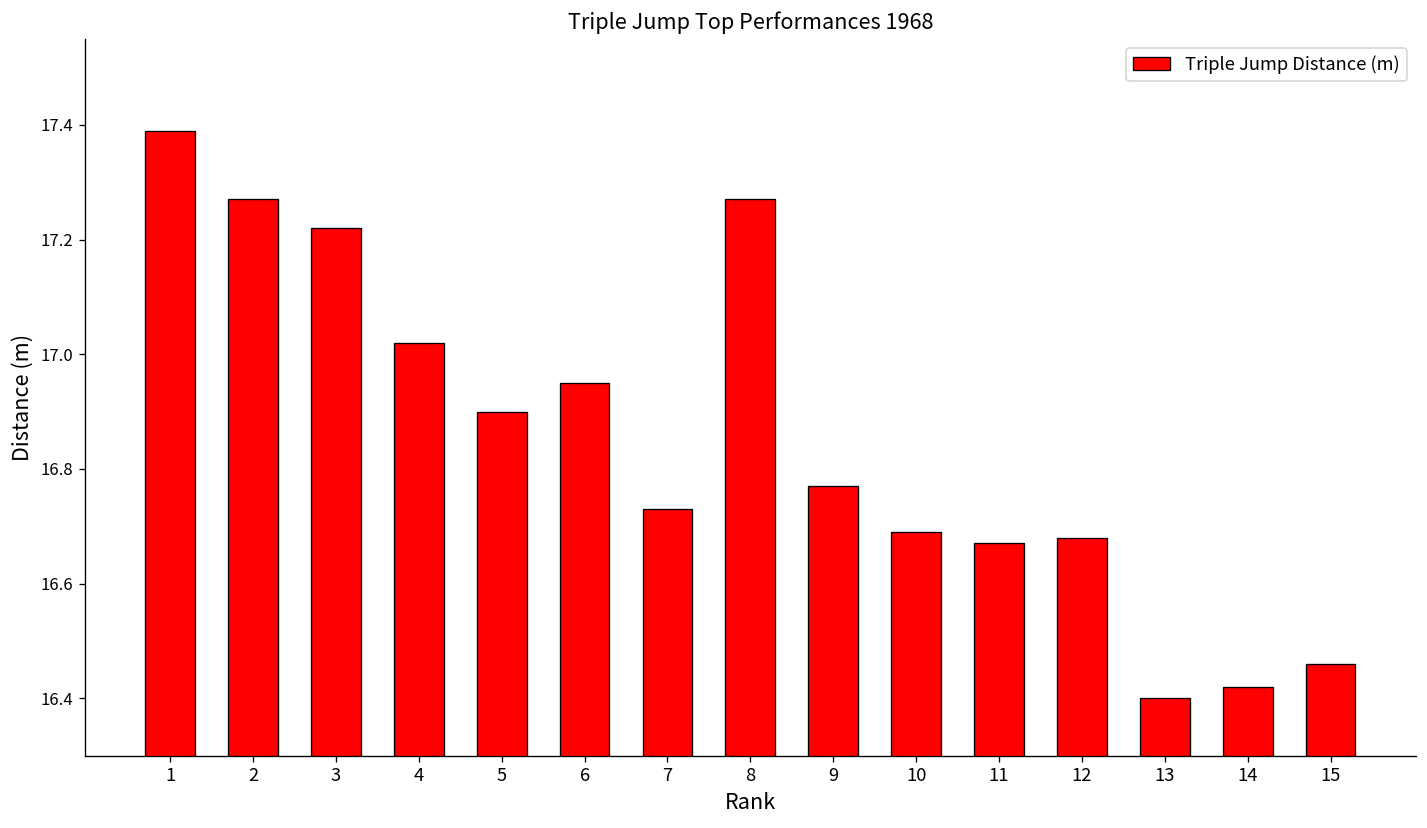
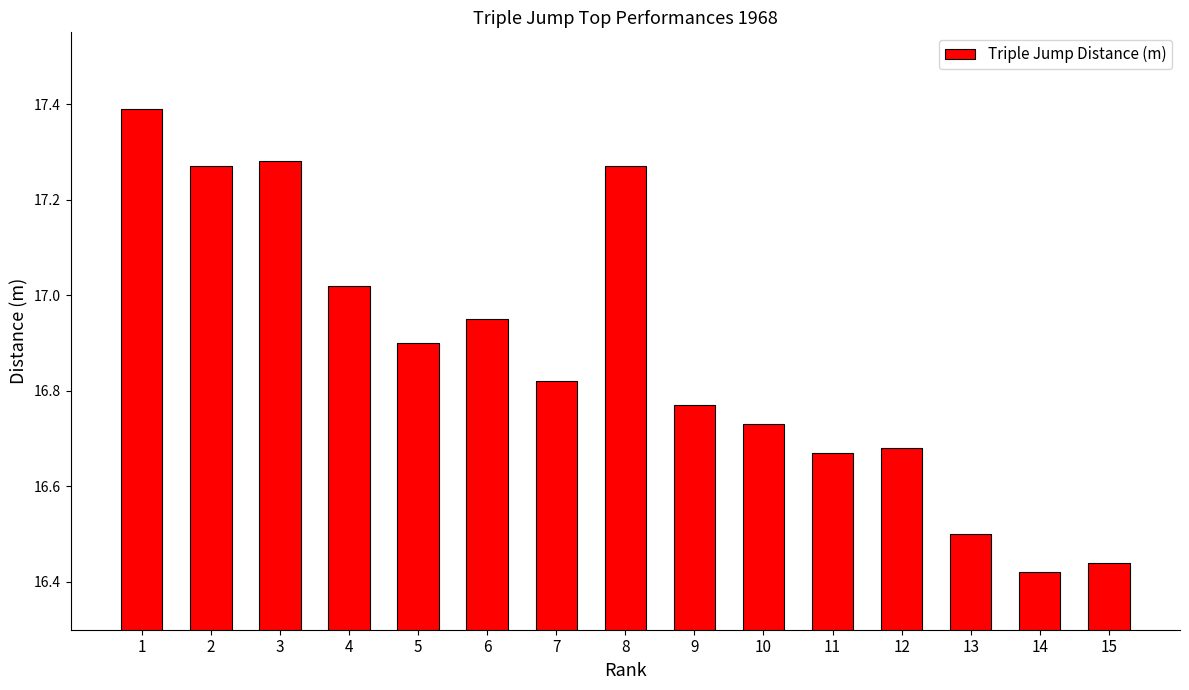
3: 17.22 -> 17.28
7: 16.73 -> 16.82
10: 16.69 -> 16.73
13: 16.4 -> 16.5
15: 16.46 -> 16.44
